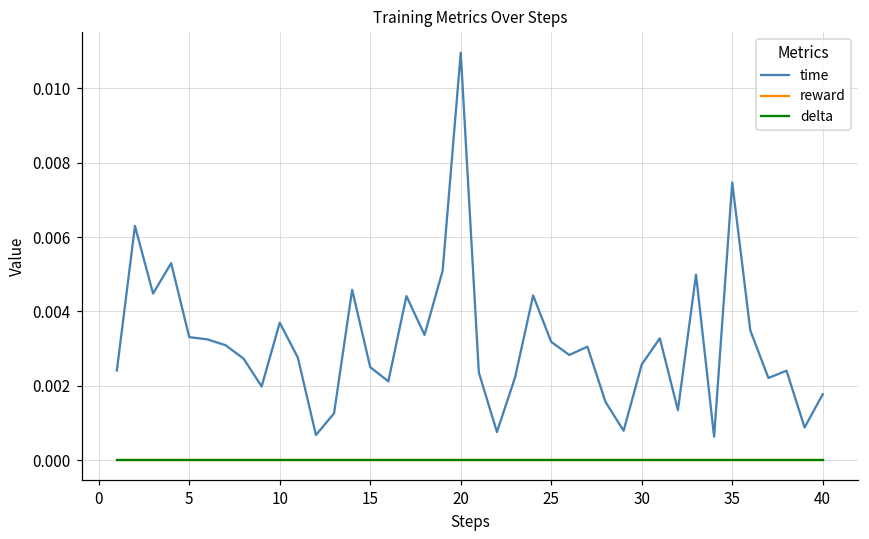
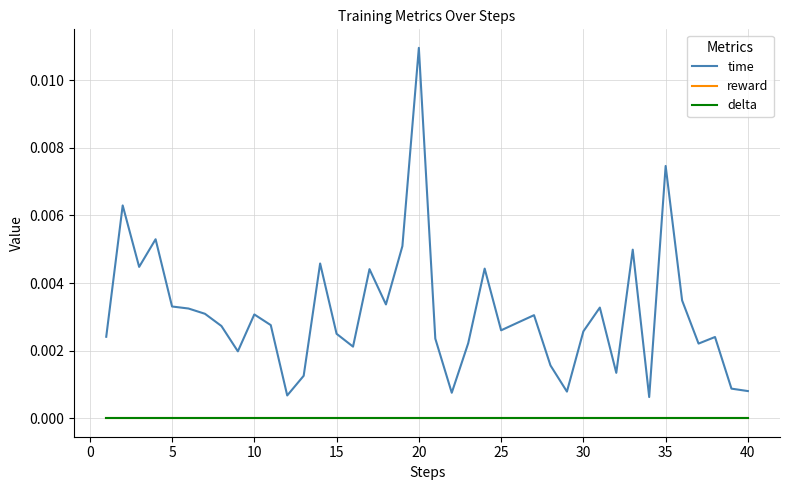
time, 10: 0.0037 -> 0.0031
time, 25: 0.0032 -> 0.0026
time, 40: 0.0018 -> 0.0008
